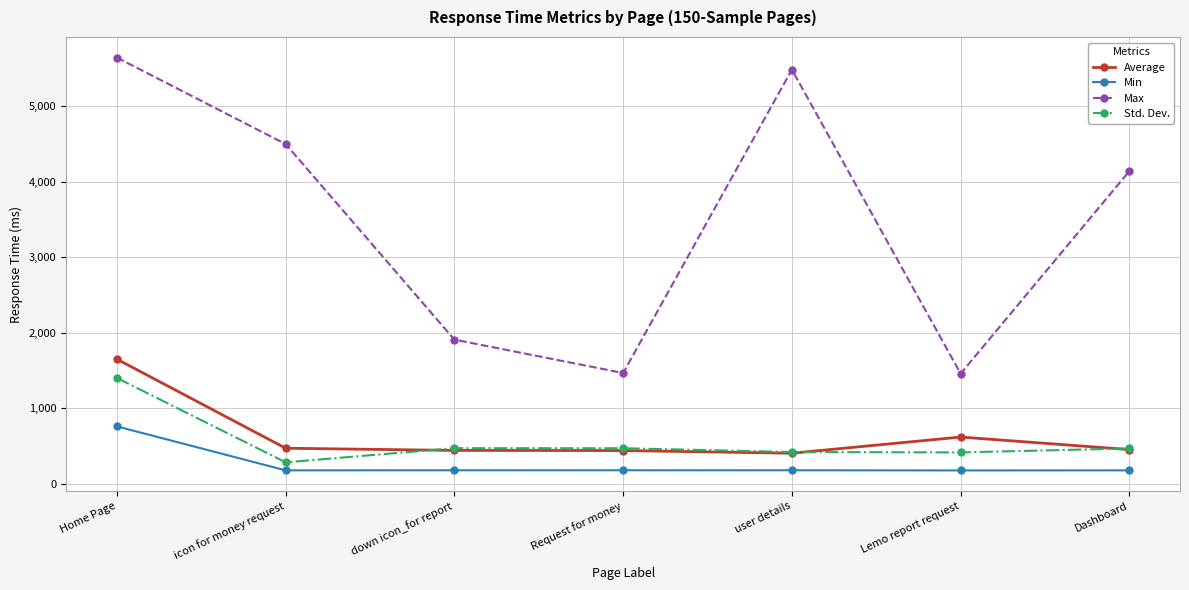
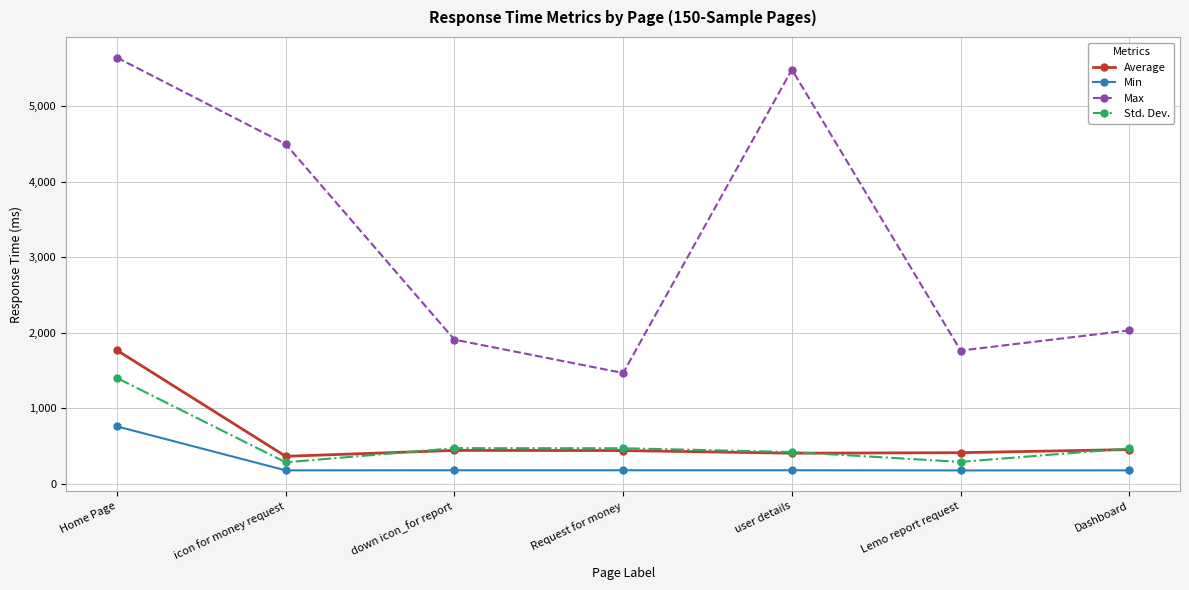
Average, Home Page: 1,700 -> 1,800
Average, icon for money request: 500 -> 400
Average, Lemo report request: 600 -> 400
Max, Lemo report request: 1,500 -> 1,800
Std. Dev., Lemo report request: 400 -> 300
Max, Dashboard: 4,100 -> 2,000
